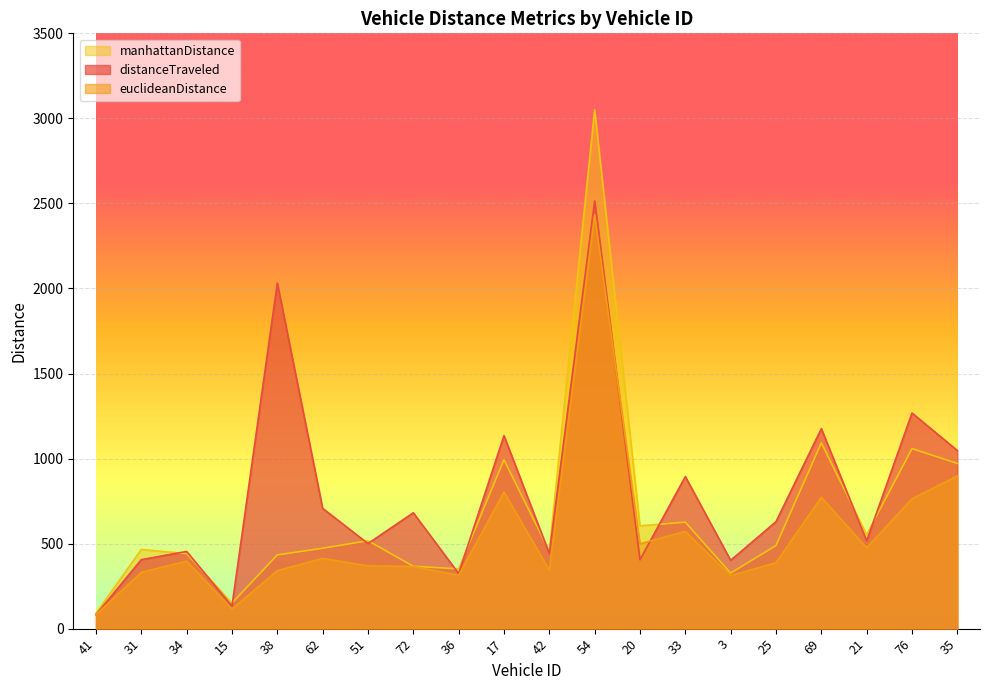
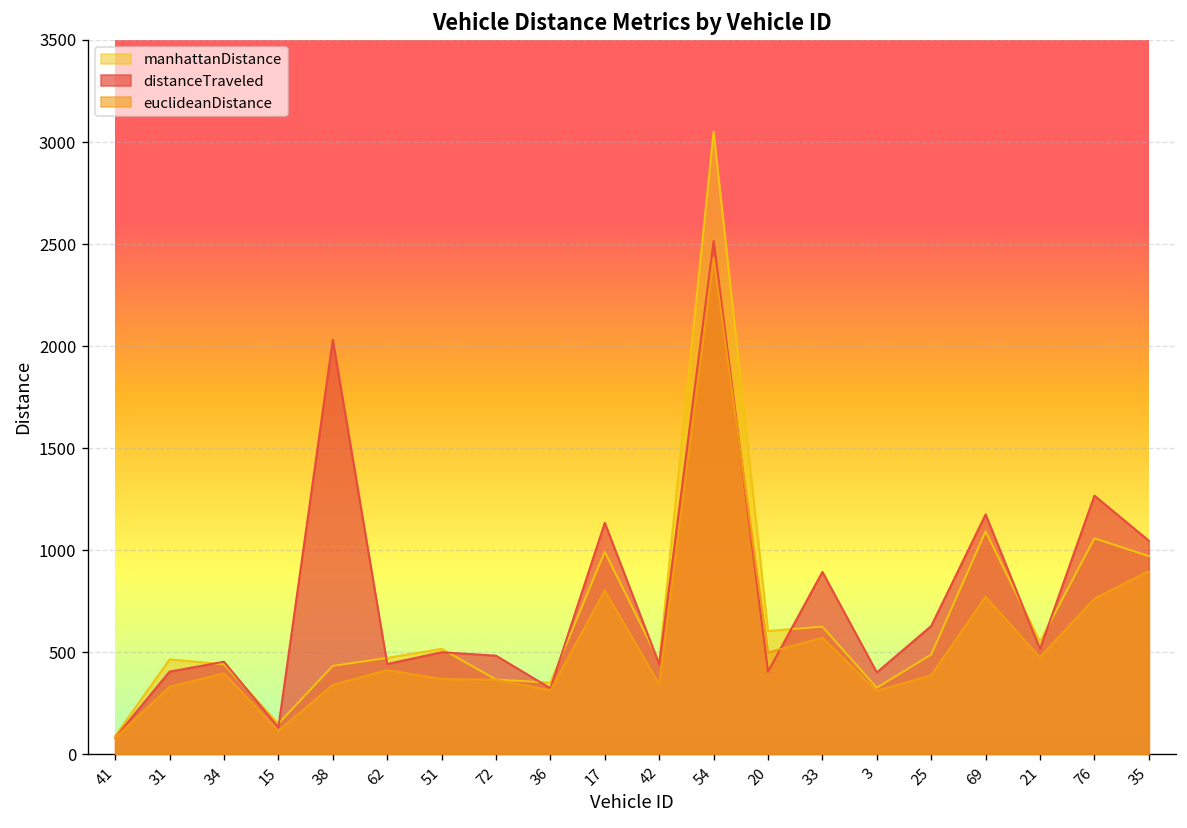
distanceTraveled, 62: 710 -> 440
distanceTraveled, 72: 680 -> 480
